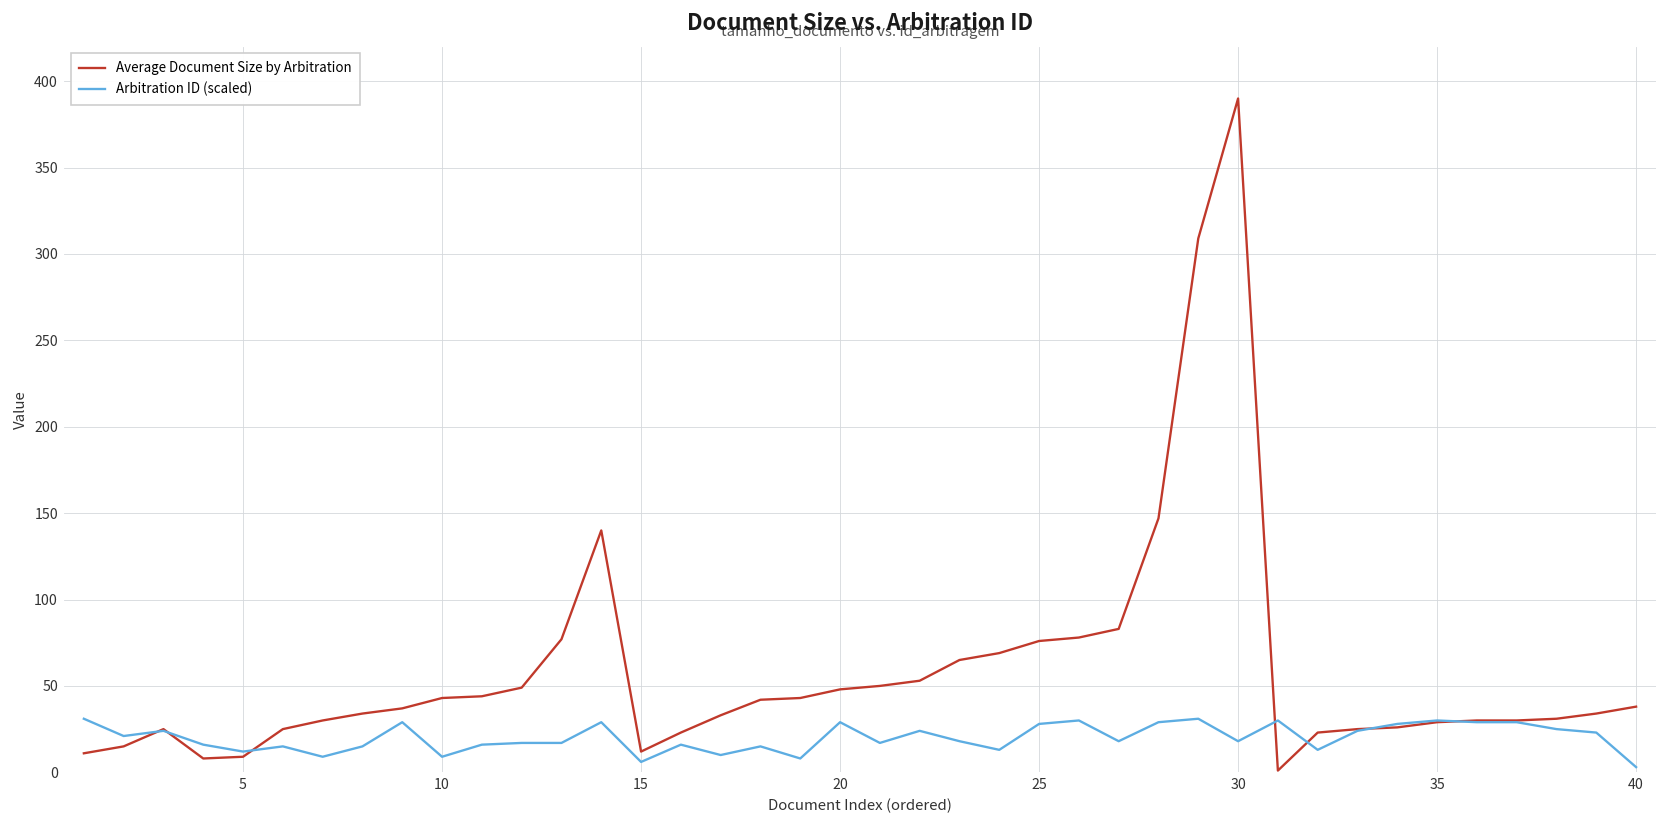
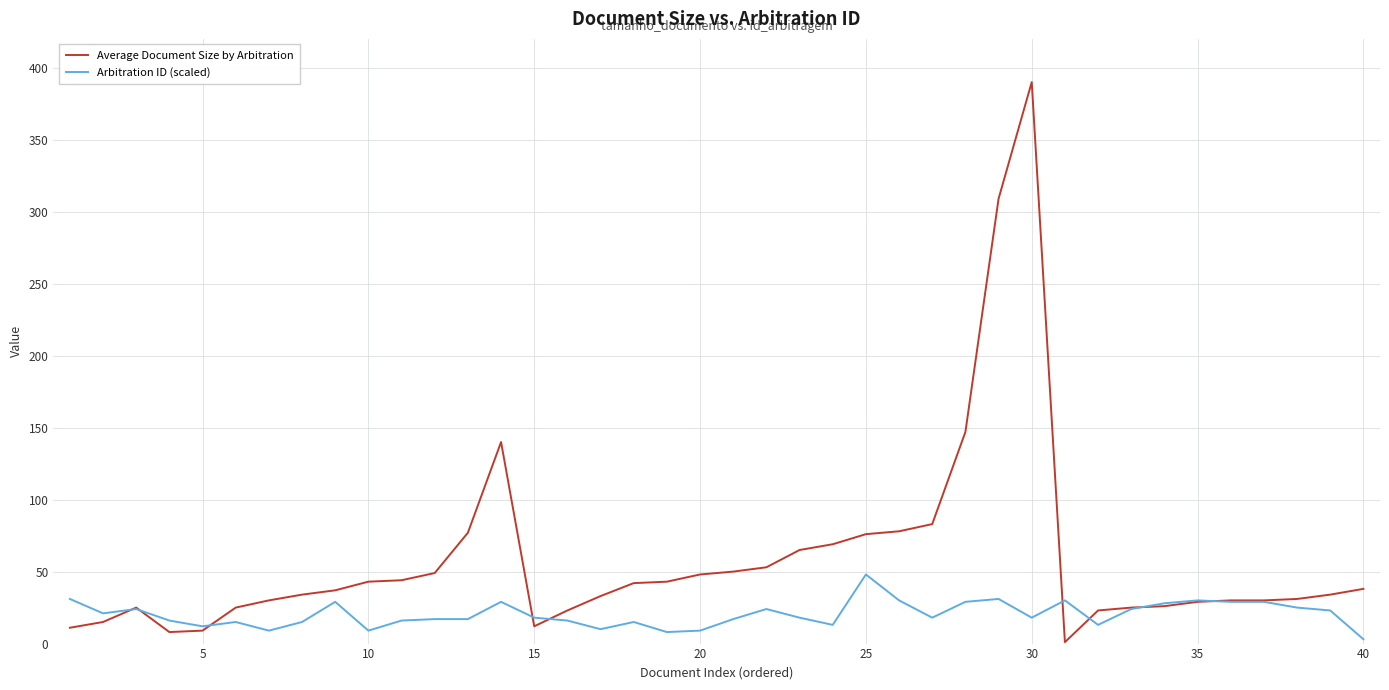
Arbitration ID (scaled), 15: 6 -> 18
Arbitration ID (scaled), 20: 29 -> 9
Arbitration ID (scaled), 25: 28 -> 48
